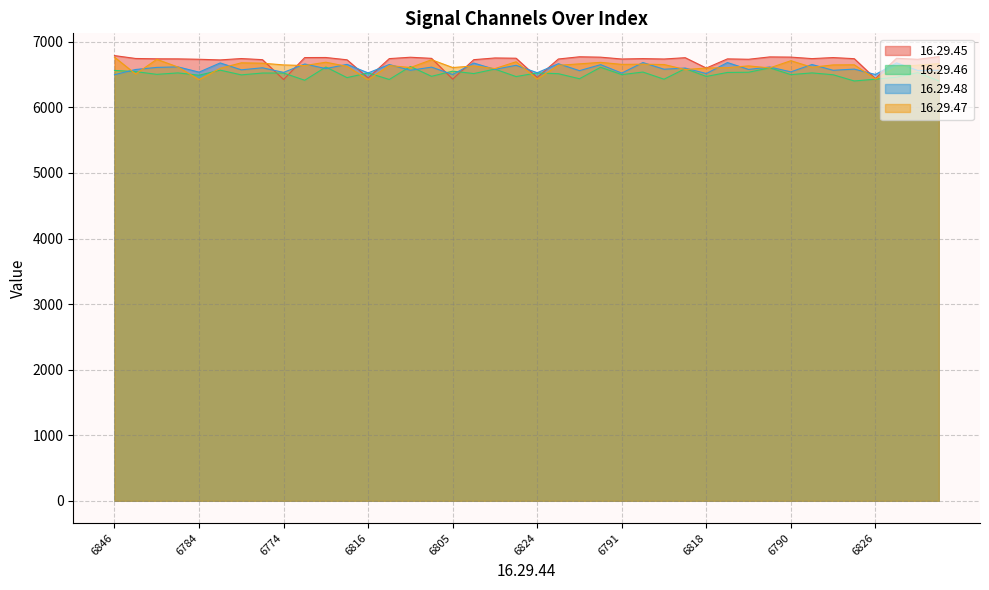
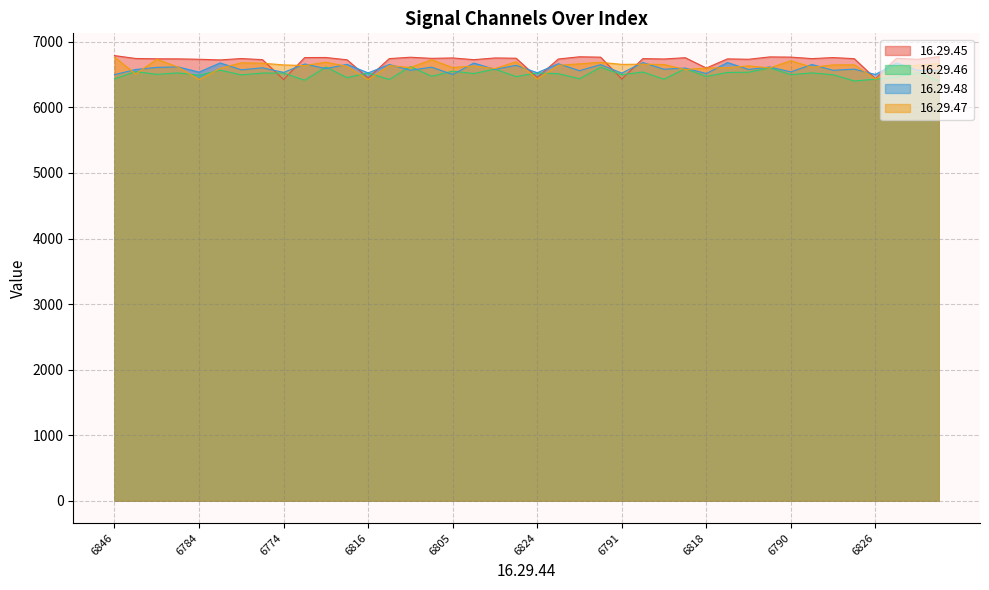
16.29.46, 6846: 6600 -> 6400
16.29.45, 6805: 6400 -> 6800
16.29.45, 6791: 6700 -> 6400
